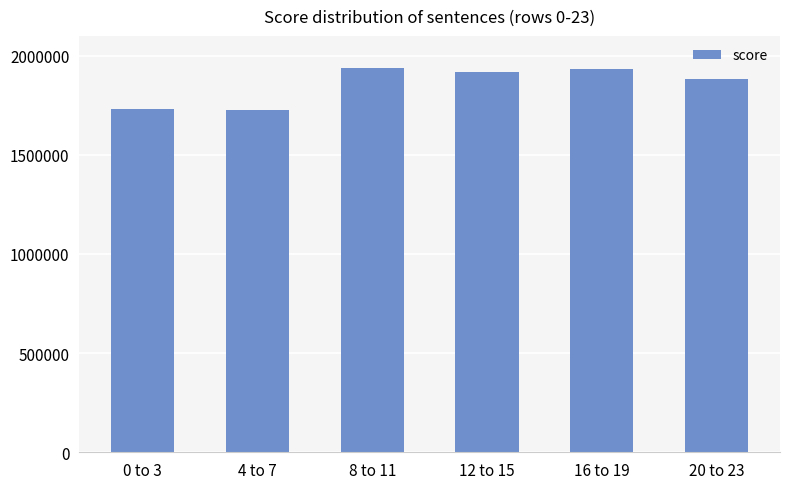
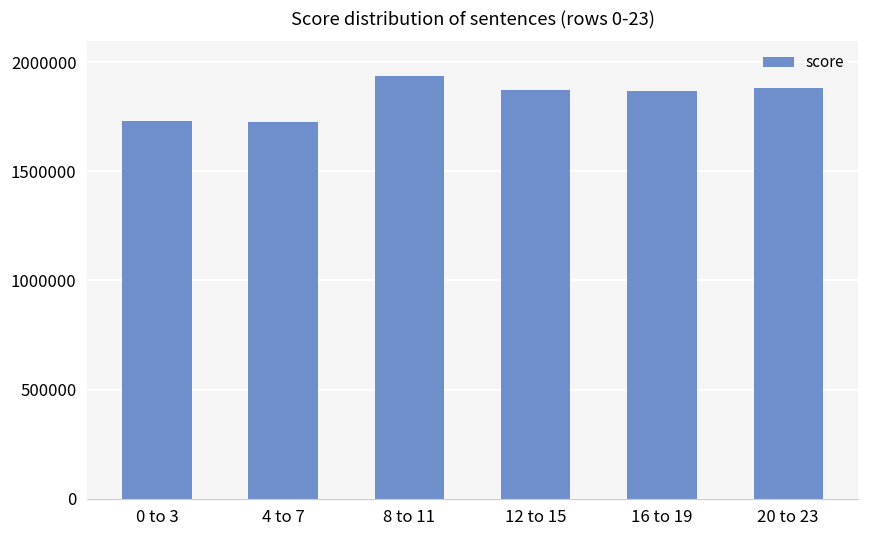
12 to 15: 1920000 -> 1870000
16 to 19: 1930000 -> 1870000
